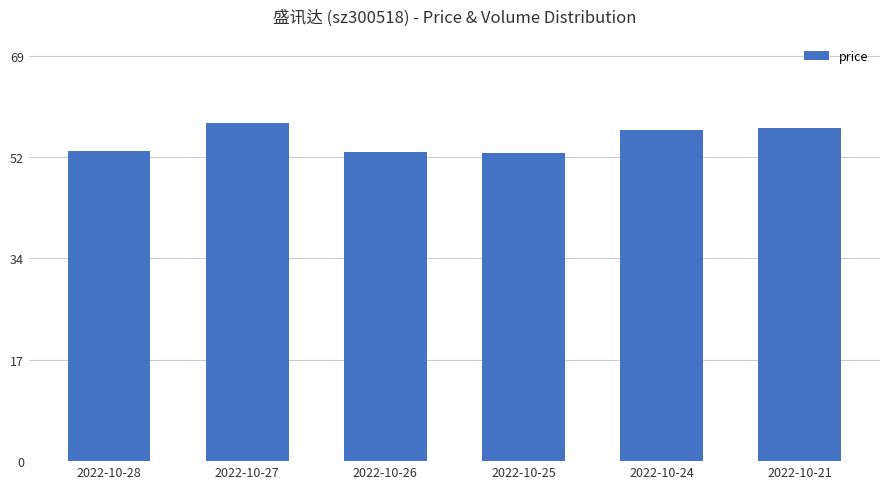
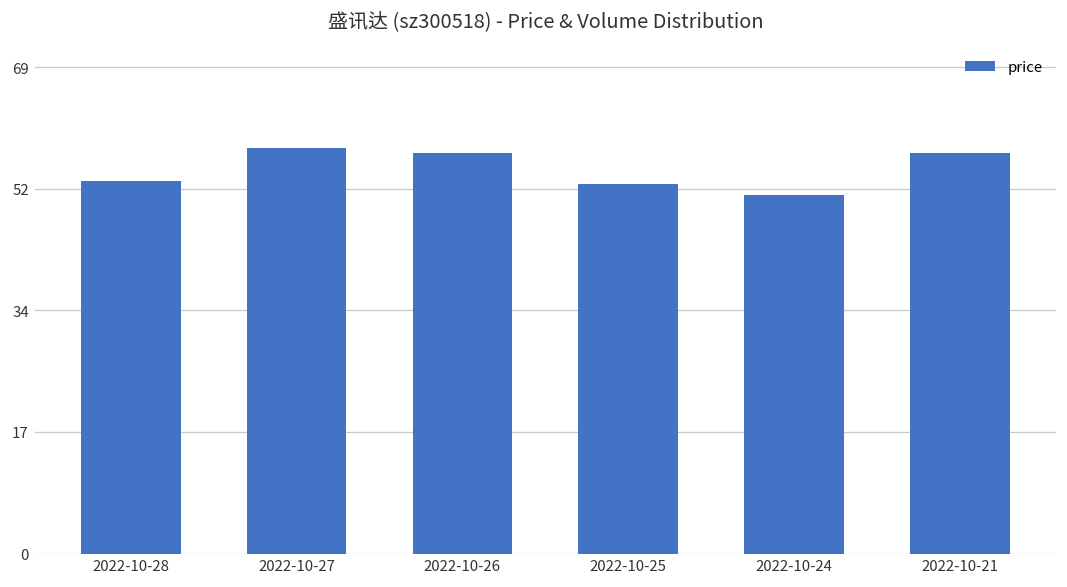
2022-10-26: 52 -> 57
2022-10-24: 56 -> 51
